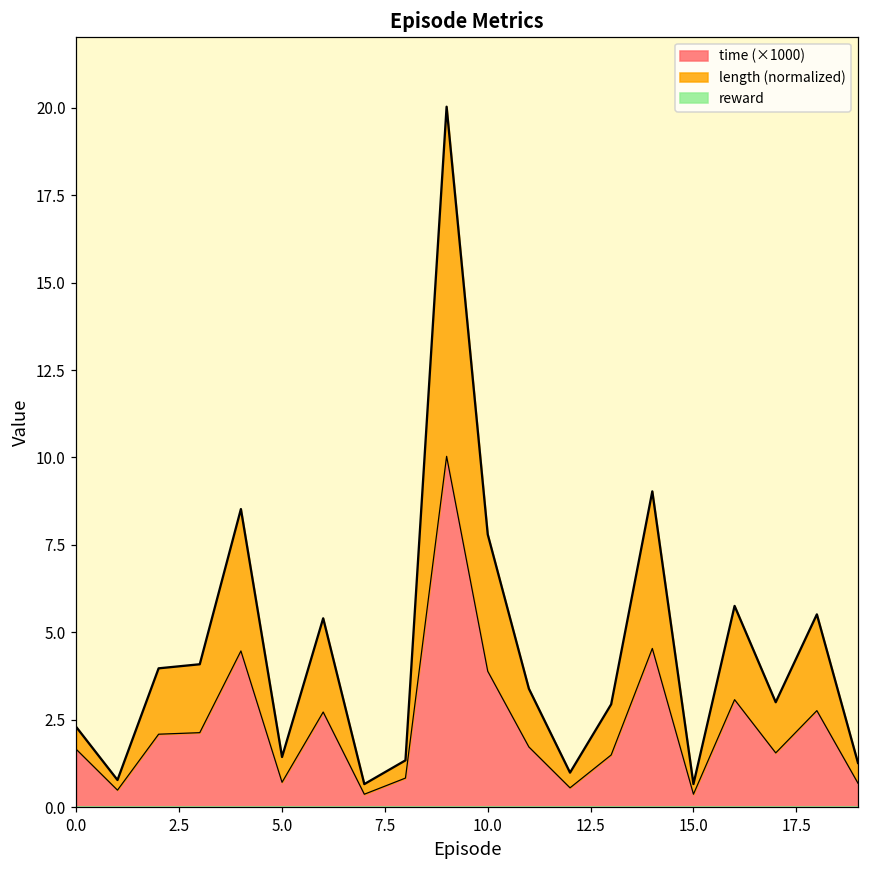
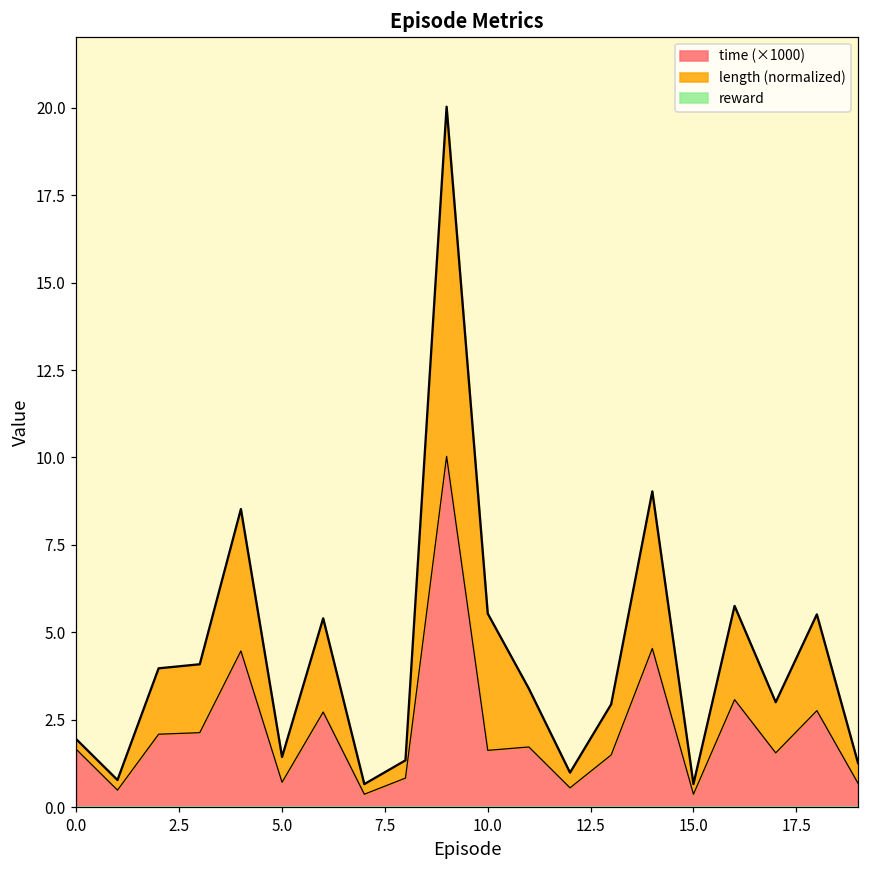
length (normalized), 0.0: 0.6 -> 0.3
time (×1000), 10.0: 3.9 -> 1.6
